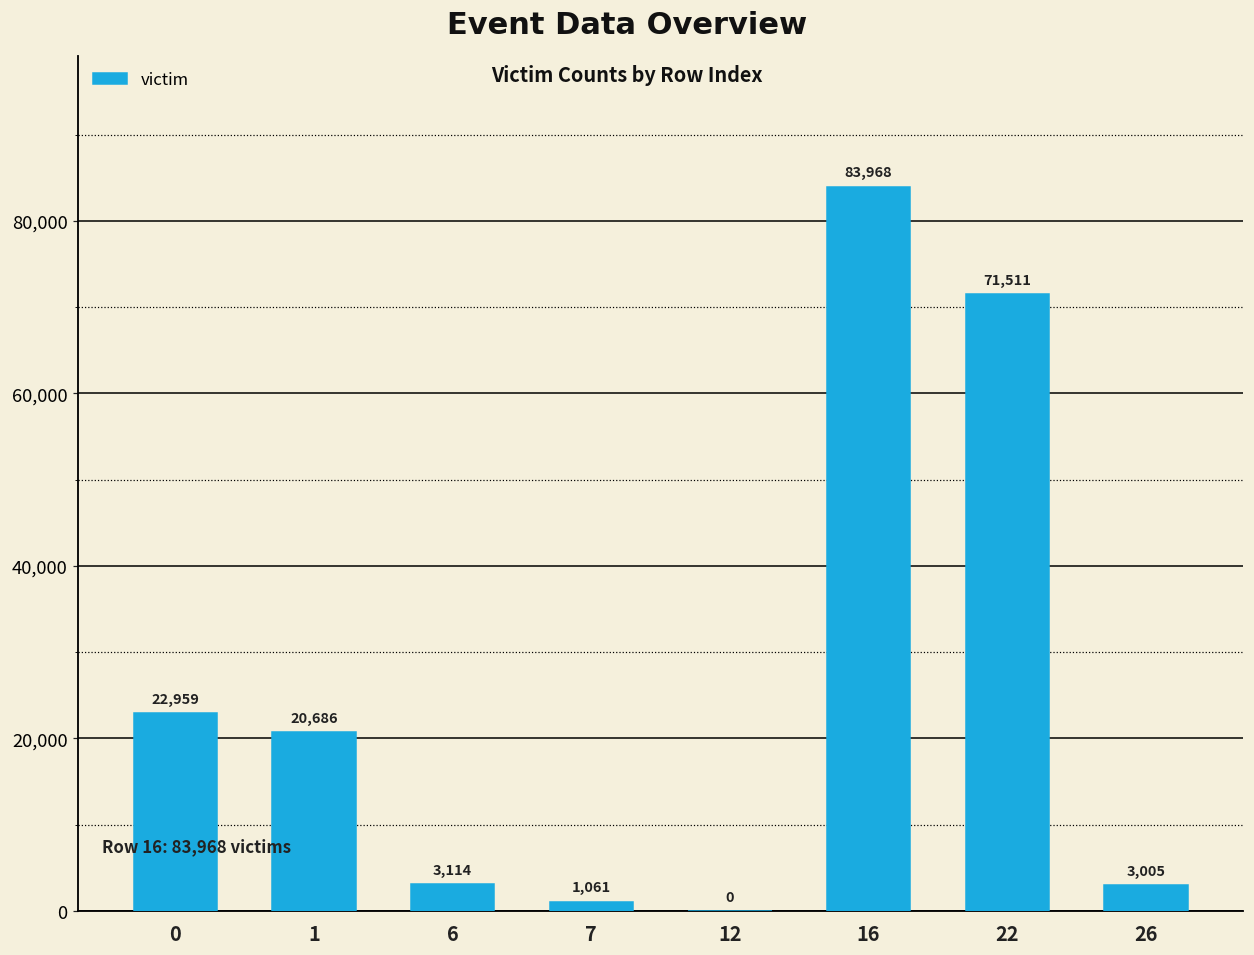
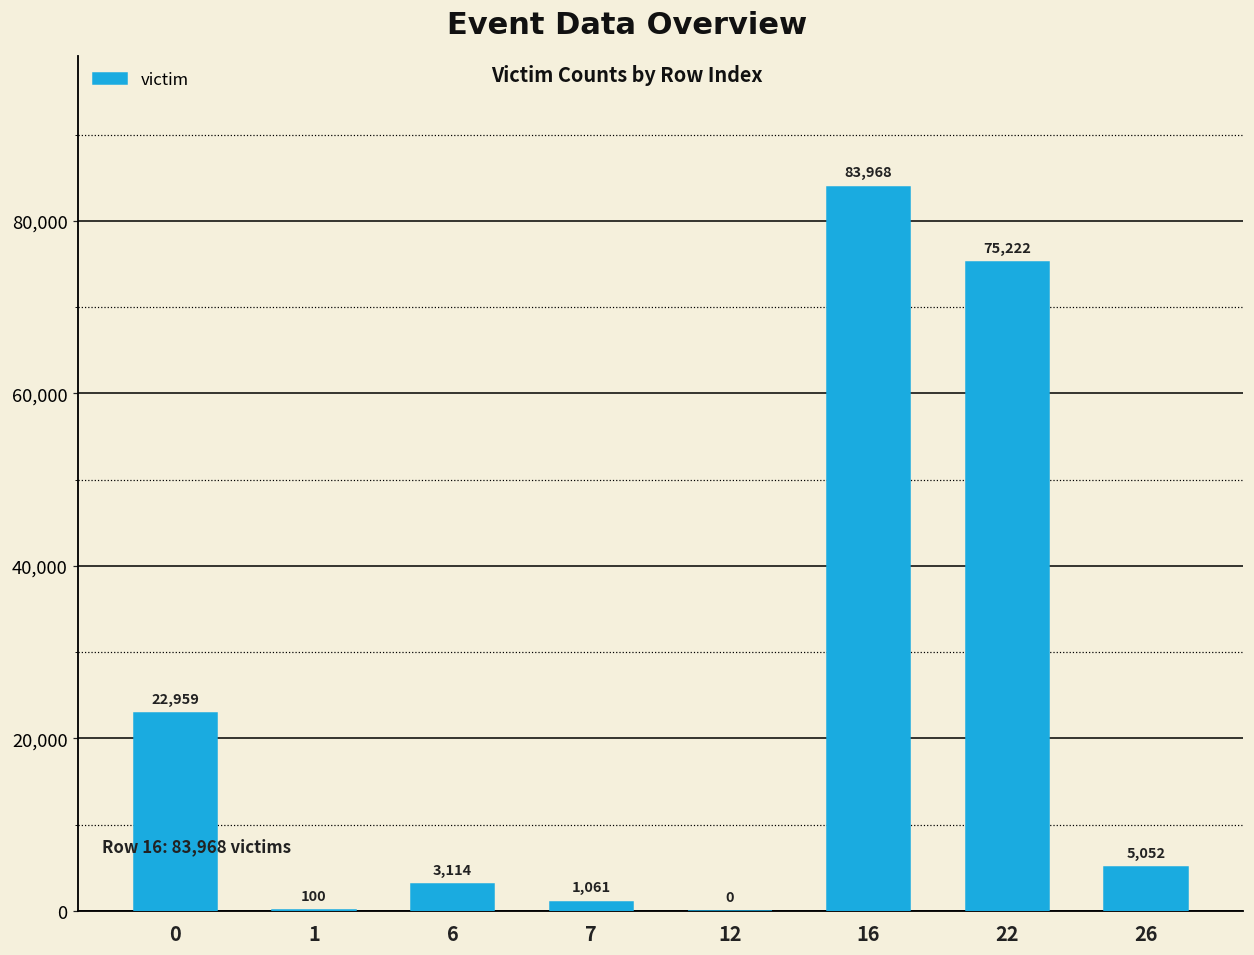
1: 20,686 -> 100
22: 71,511 -> 75,222
26: 3,005 -> 5,052
